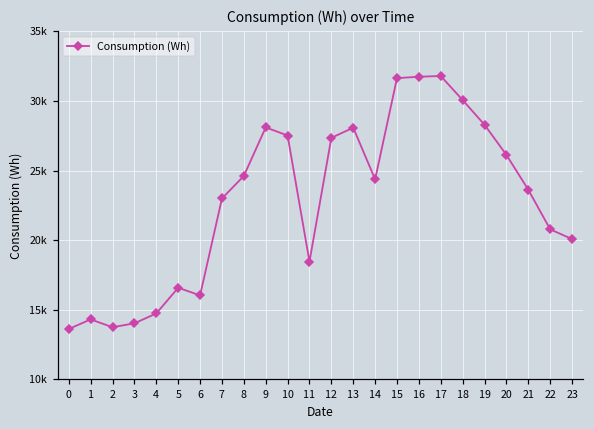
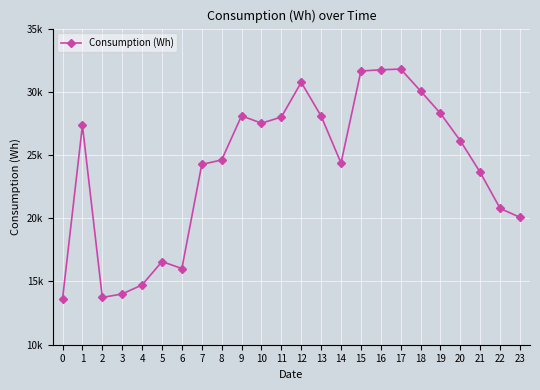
1: 14300 -> 27300
7: 23000 -> 24300
11: 18500 -> 28000
12: 27400 -> 30800
